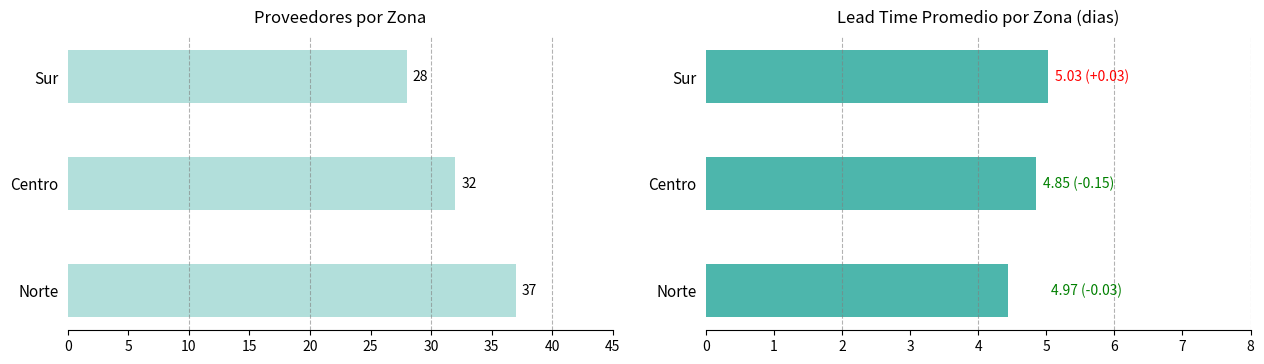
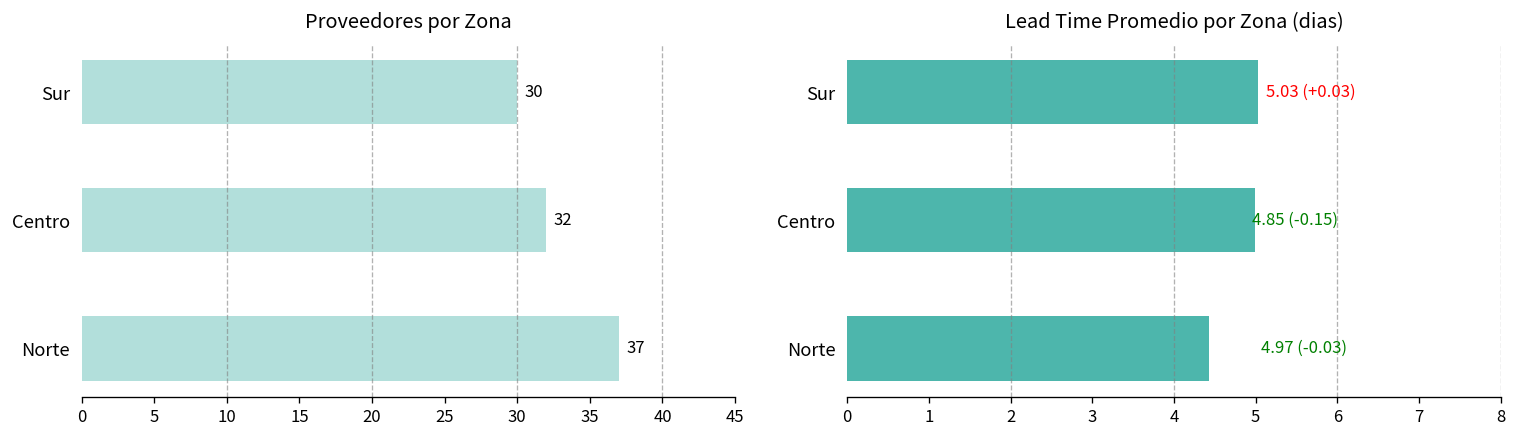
Proveedores por Zona, Sur: 28 -> 30
Lead Time Promedio por Zona (dias), Centro: 4.9 -> 5.0
